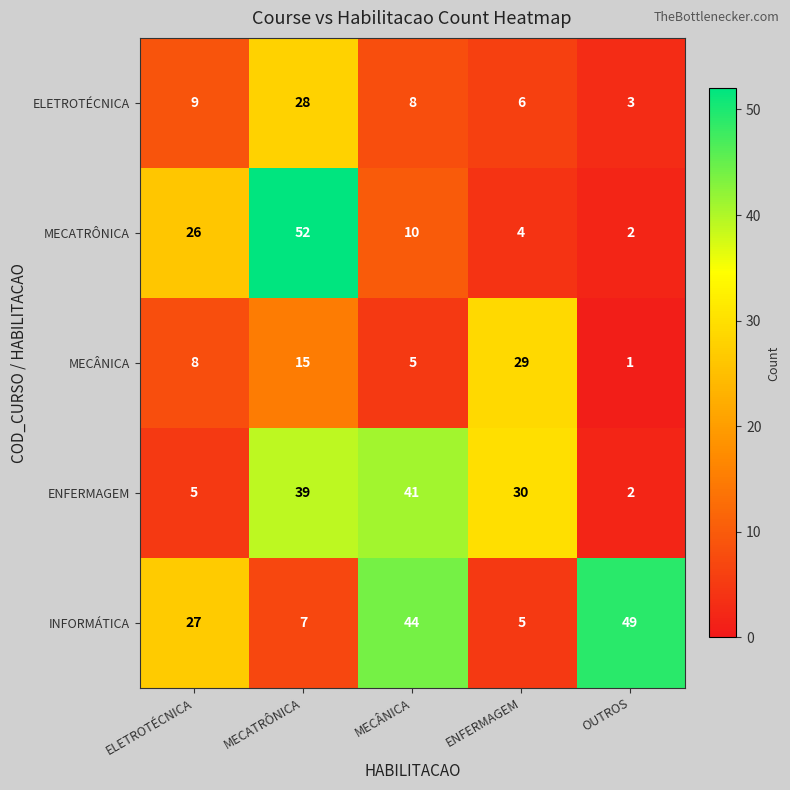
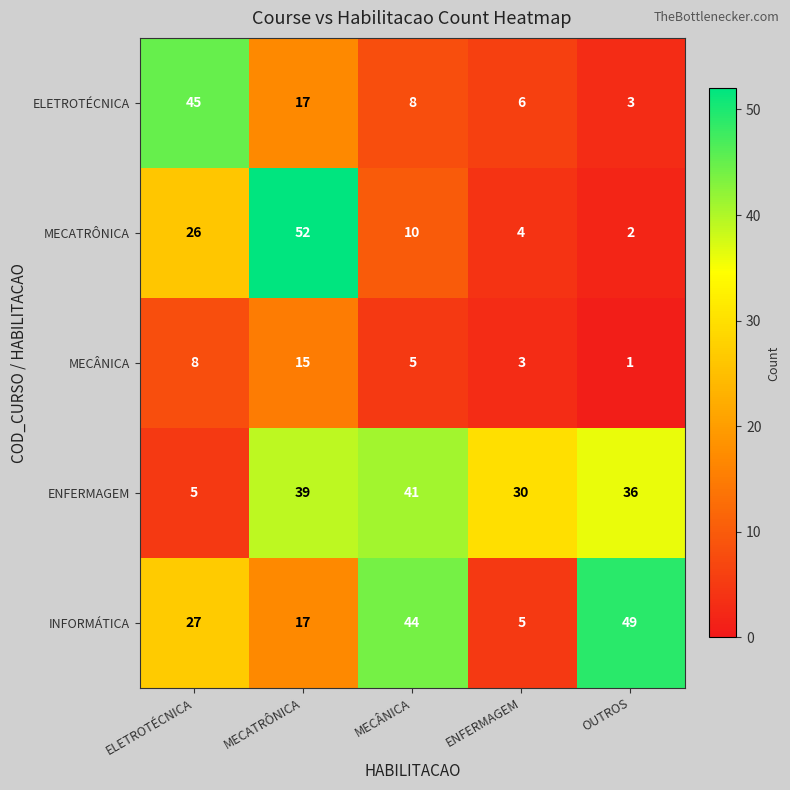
ELETROTÉCNICA, ELETROTÉCNICA: 9 -> 45
ELETROTÉCNICA, MECATRÔNICA: 28 -> 17
MECÂNICA, ENFERMAGEM: 29 -> 3
ENFERMAGEM, OUTROS: 2 -> 36
INFORMÁTICA, MECATRÔNICA: 7 -> 17
